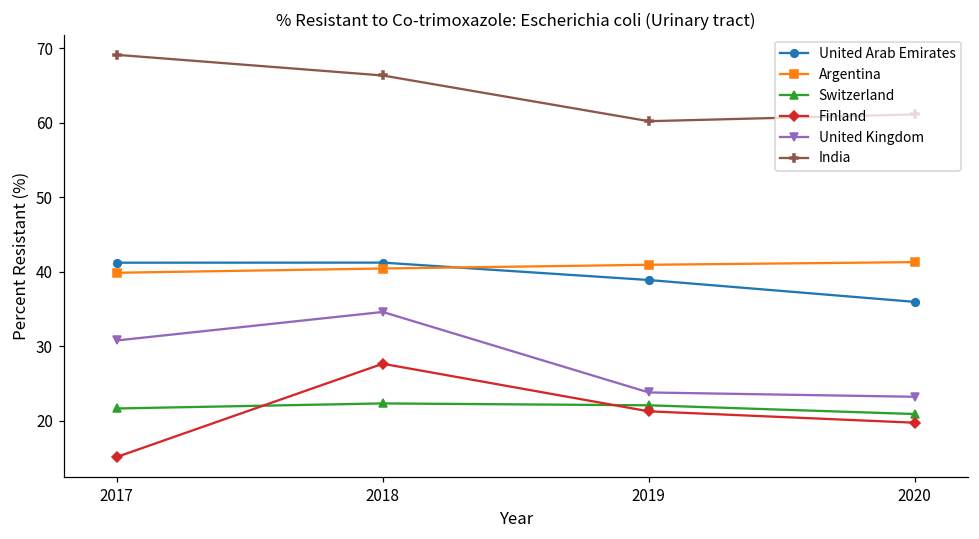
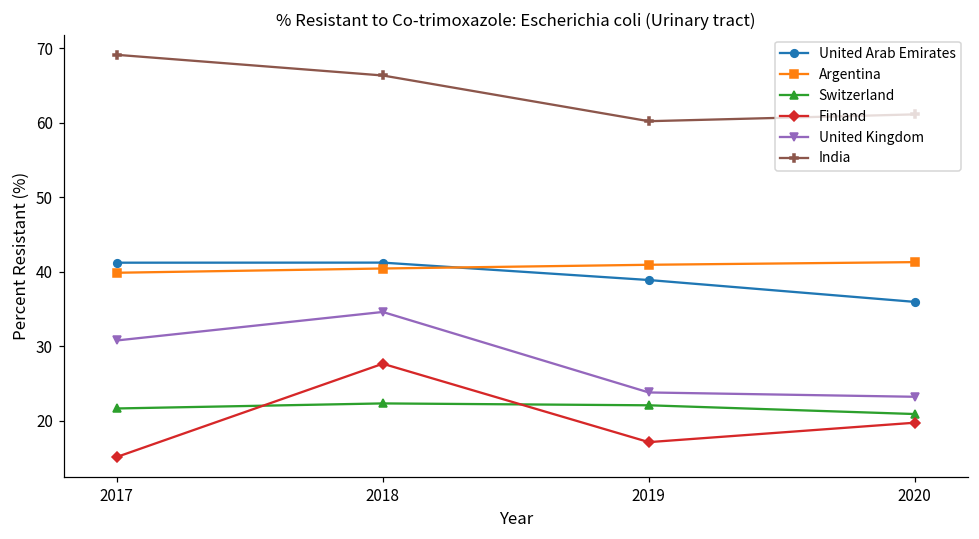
Finland, 2019: 21 -> 17
